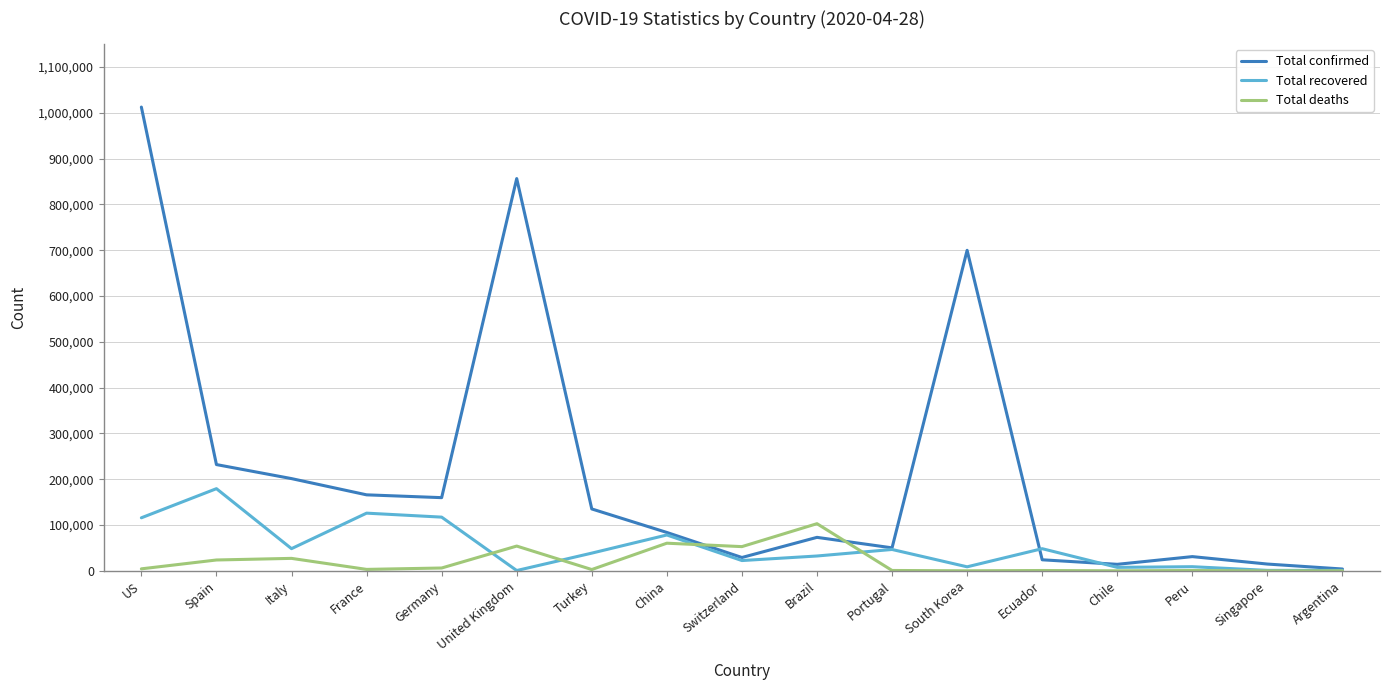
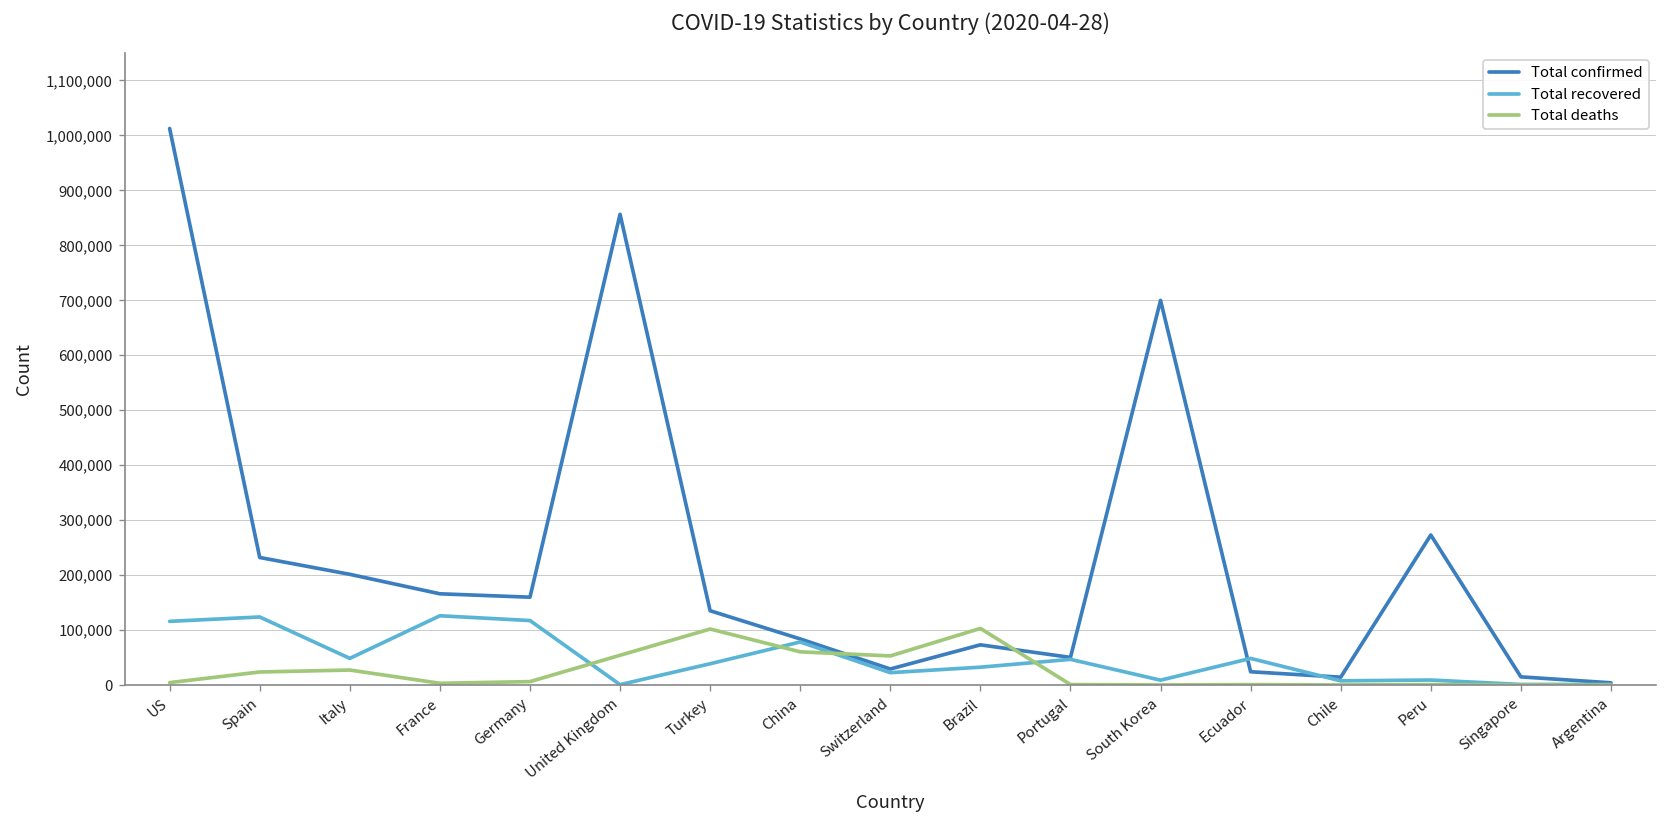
Total recovered, Spain: 180,000 -> 120,000
Total deaths, Turkey: 0 -> 100,000
Total confirmed, Peru: 30,000 -> 270,000
